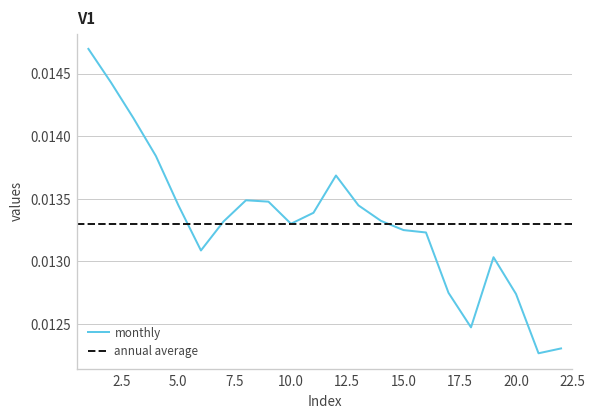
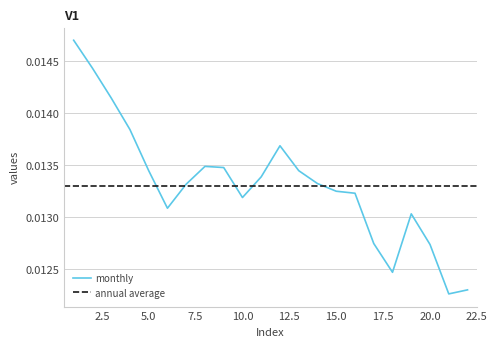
10.0: 0.01330 -> 0.01319
